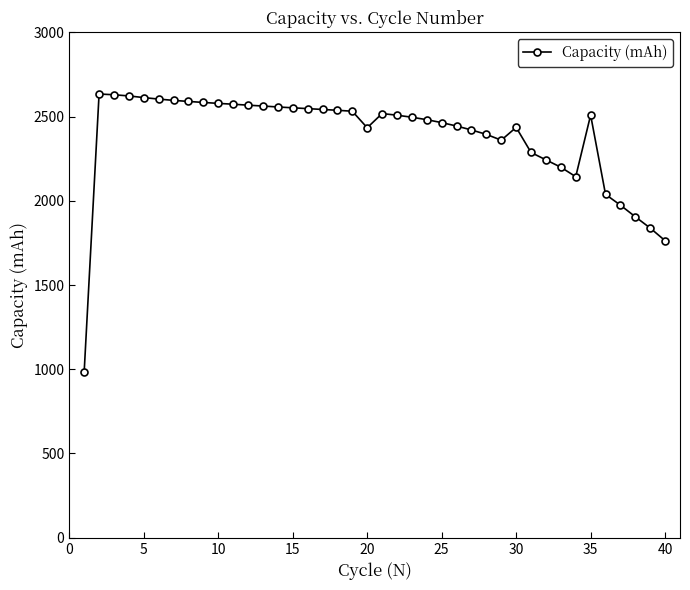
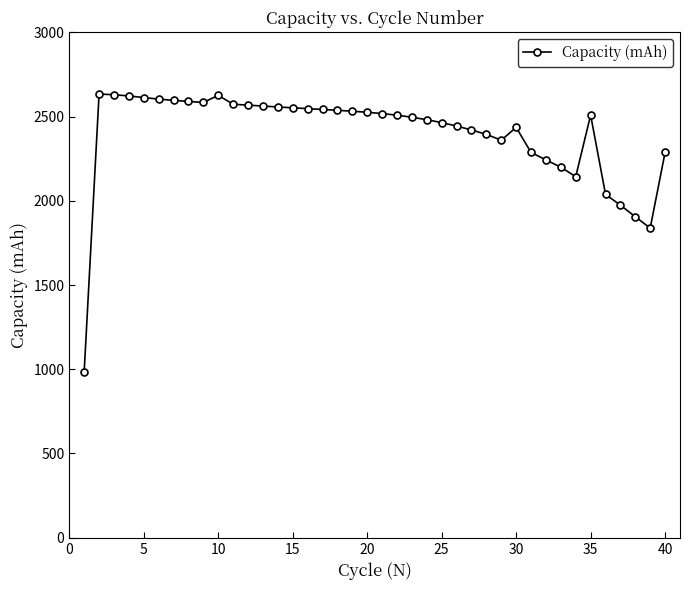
10: 2580 -> 2630
20: 2430 -> 2530
40: 1760 -> 2290
